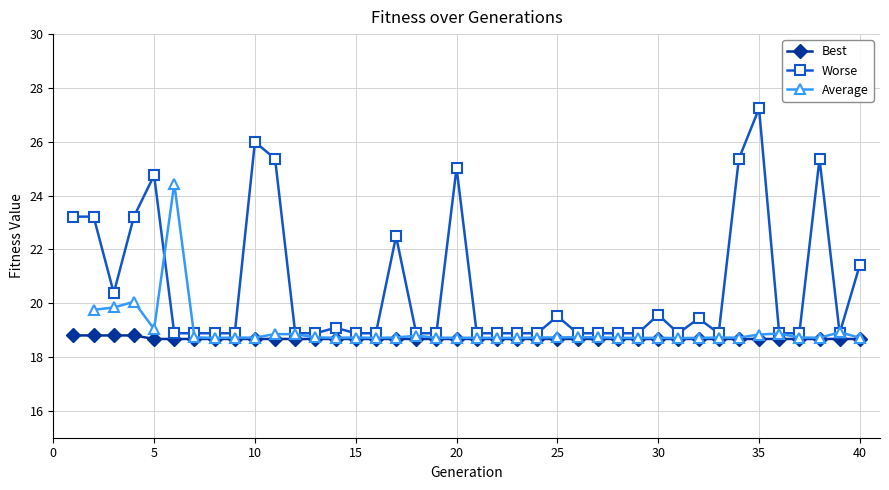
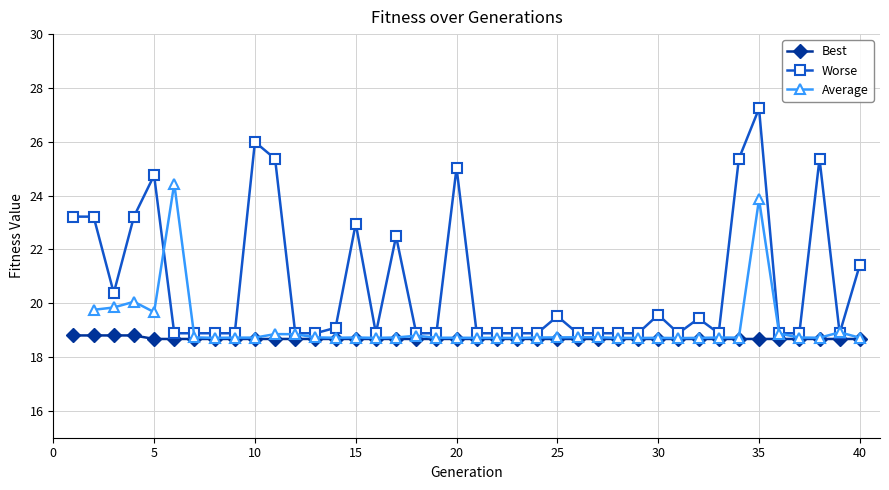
Average, 5: 19.0 -> 19.7
Worse, 15: 18.9 -> 23.0
Average, 35: 18.8 -> 23.9
